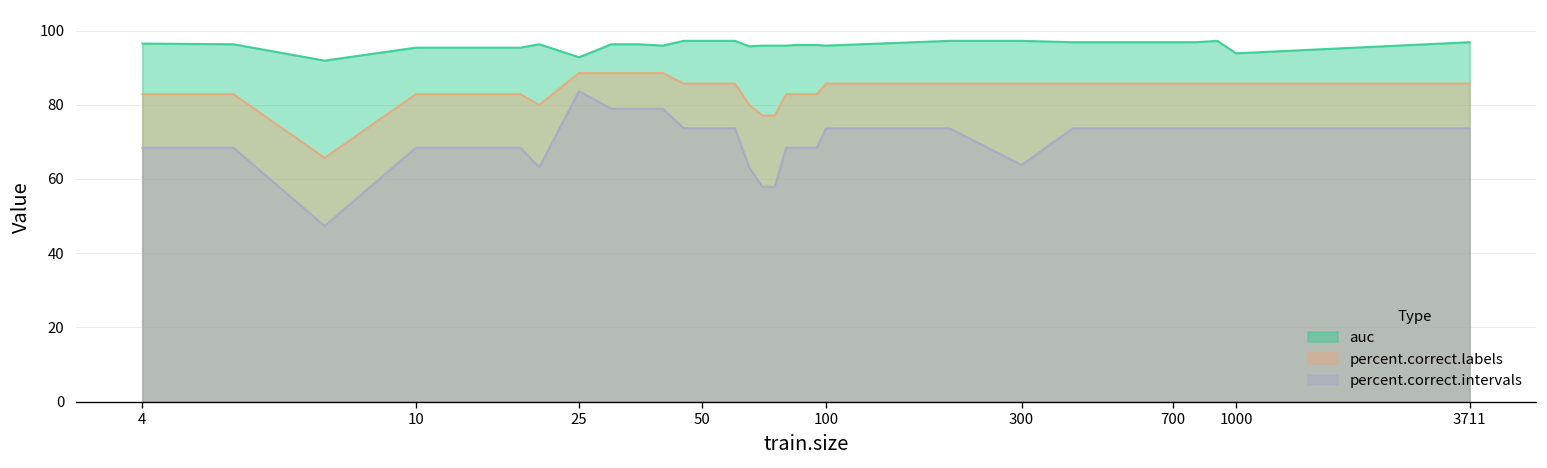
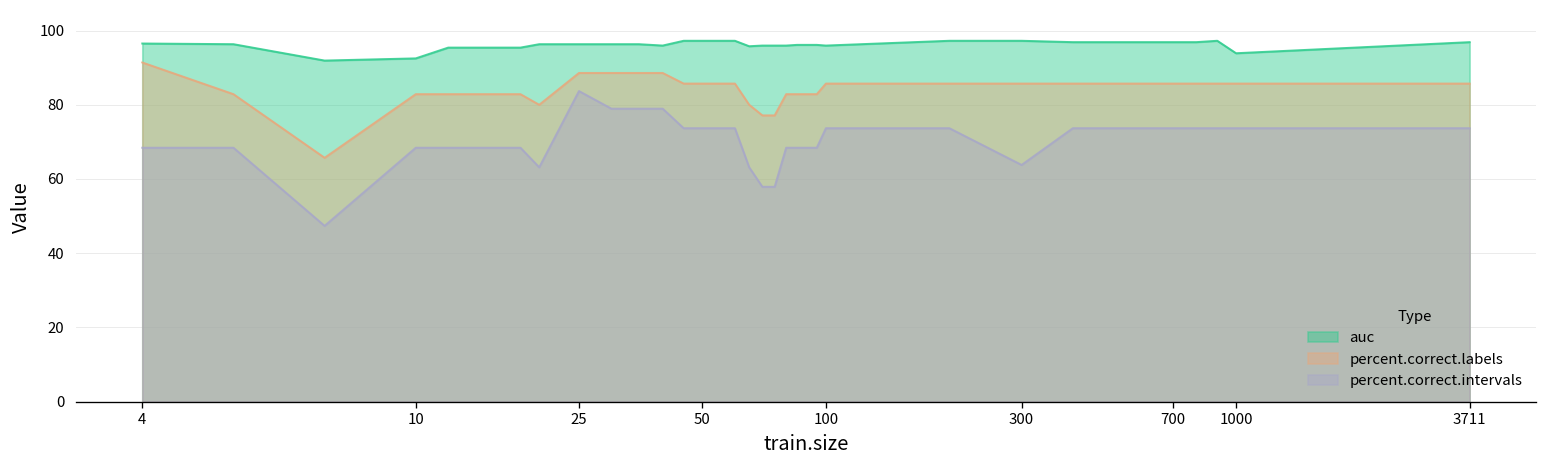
percent.correct.labels, 4: 83 -> 91
auc, 10: 95 -> 92
auc, 25: 93 -> 96
